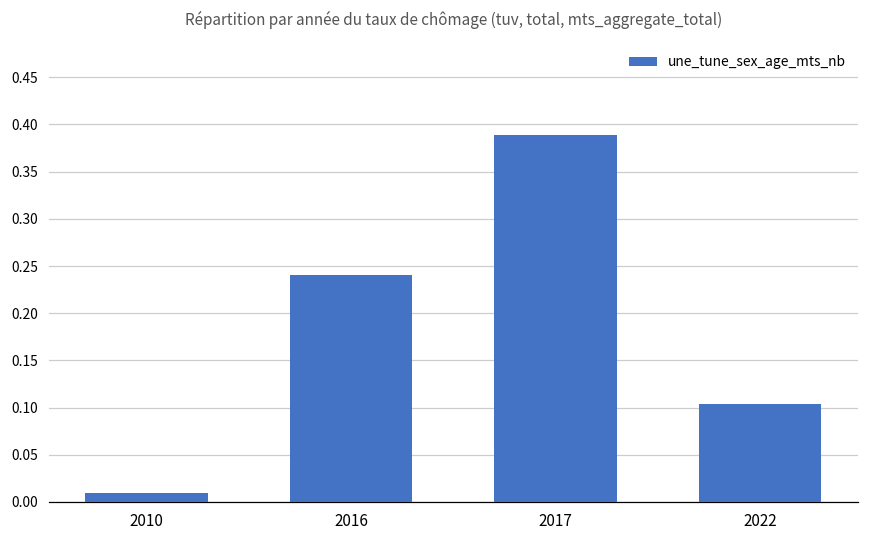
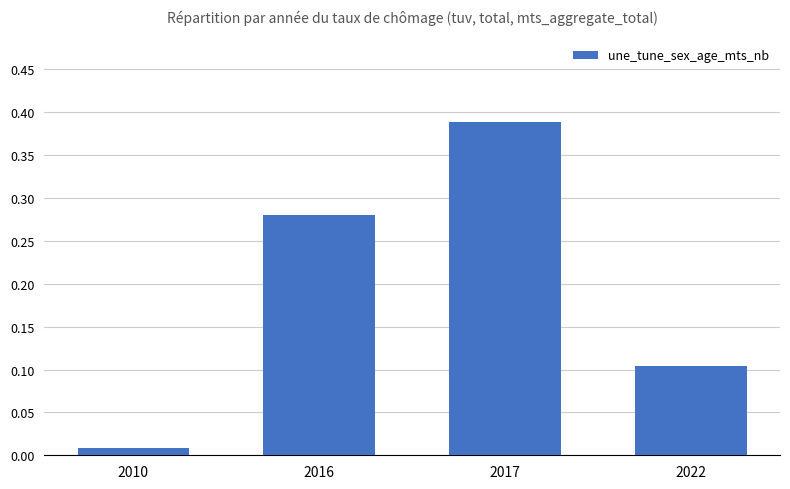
2016: 0.24 -> 0.28
